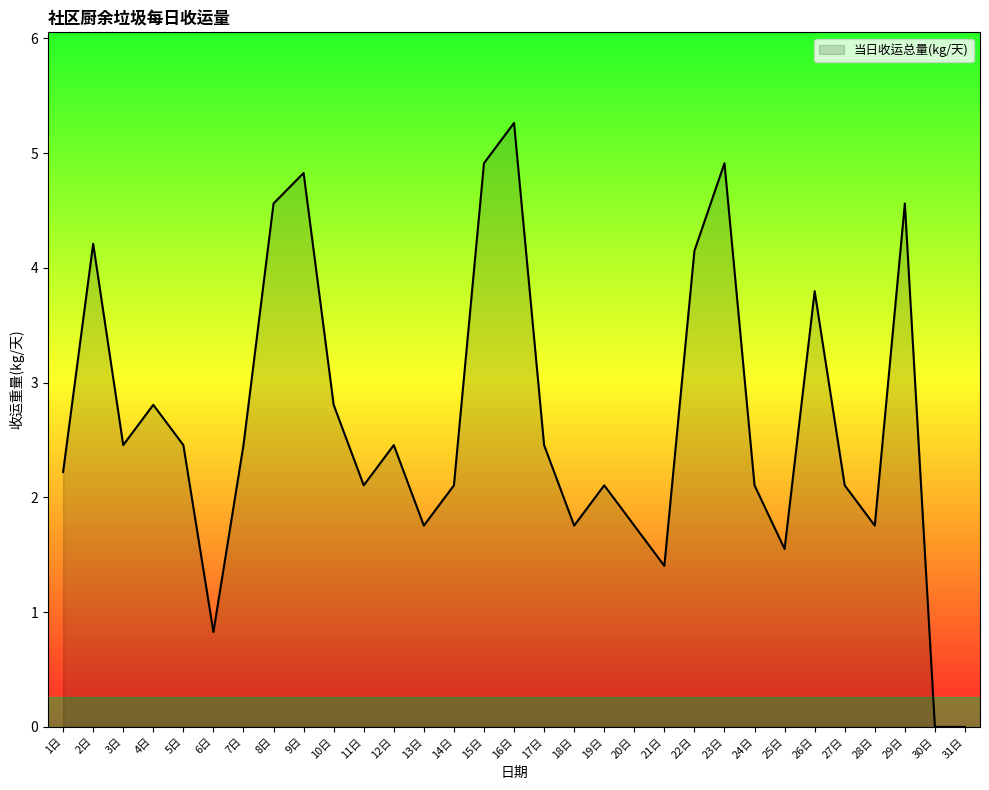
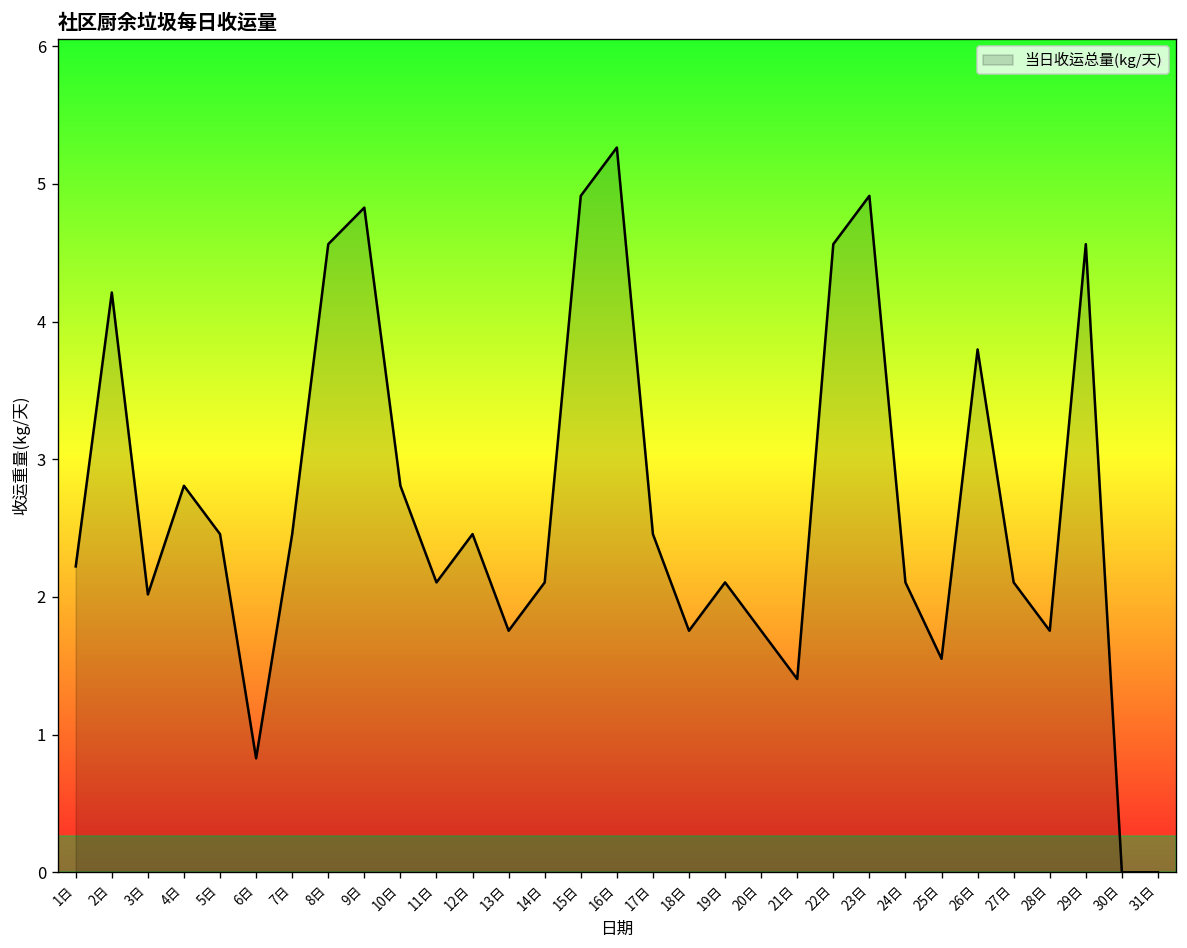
3日: 2.46 -> 2.02
22日: 4.15 -> 4.56
